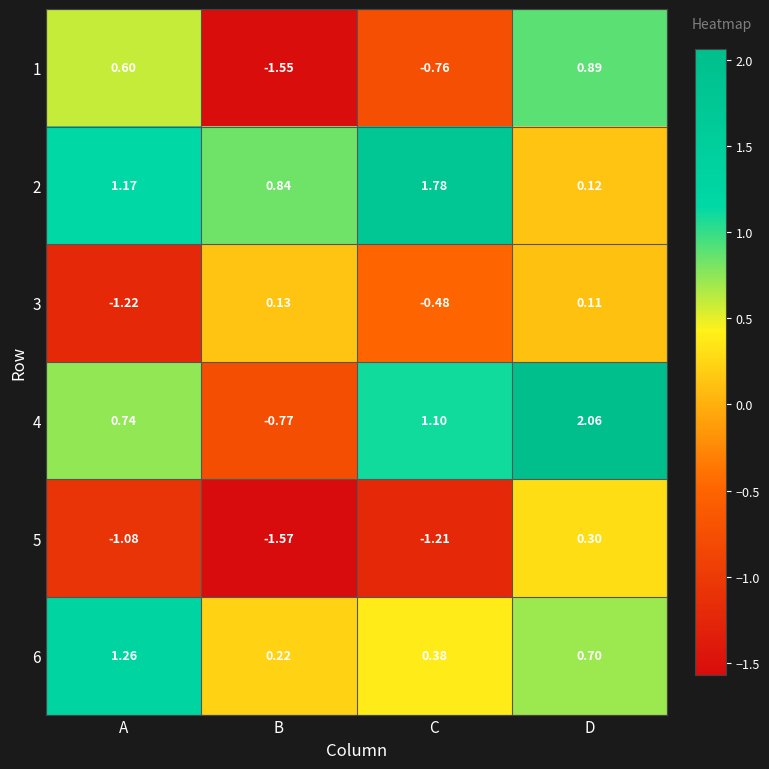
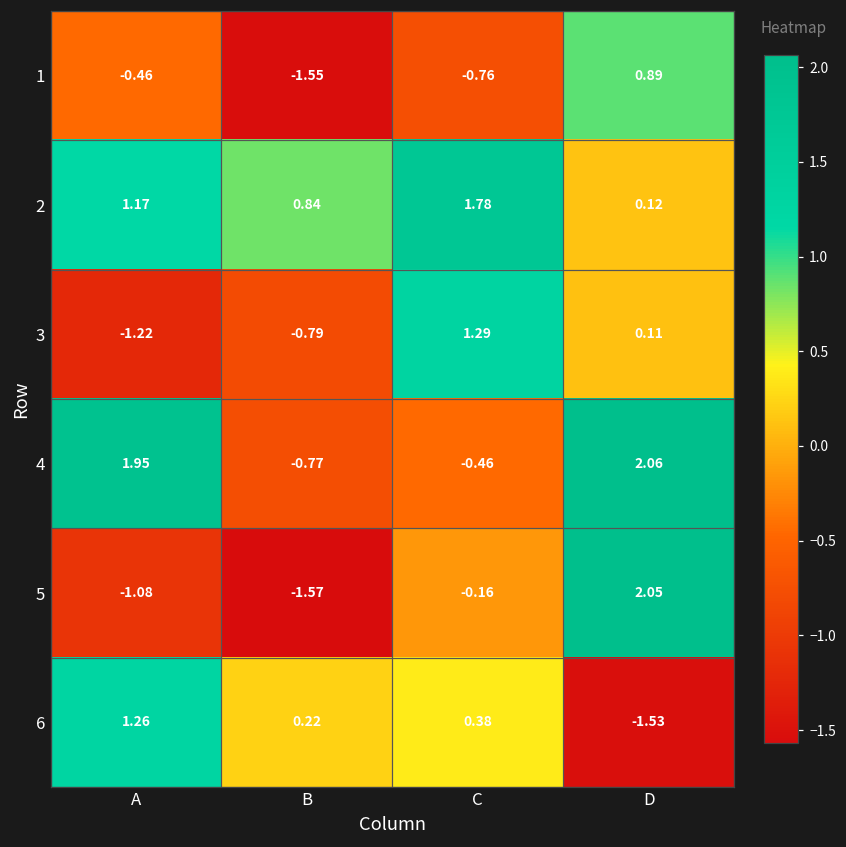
1, A: 0.60 -> -0.46
3, B: 0.13 -> -0.79
3, C: -0.48 -> 1.29
4, A: 0.74 -> 1.95
4, C: 1.10 -> -0.46
5, C: -1.21 -> -0.16
5, D: 0.30 -> 2.05
6, D: 0.70 -> -1.53
